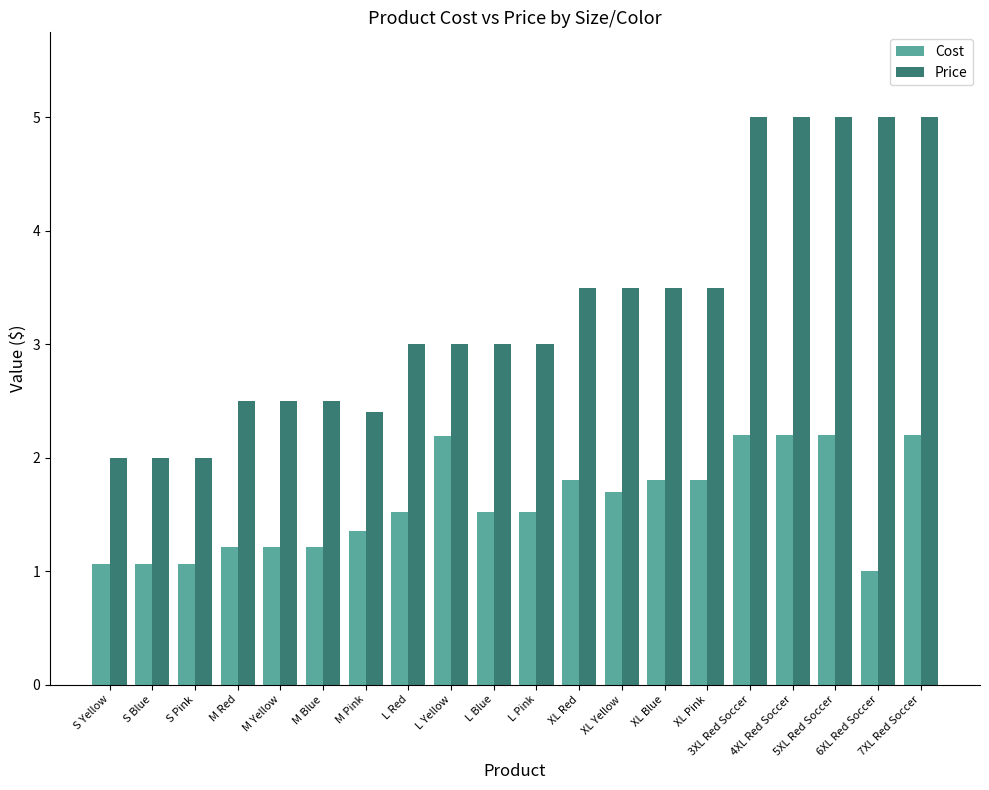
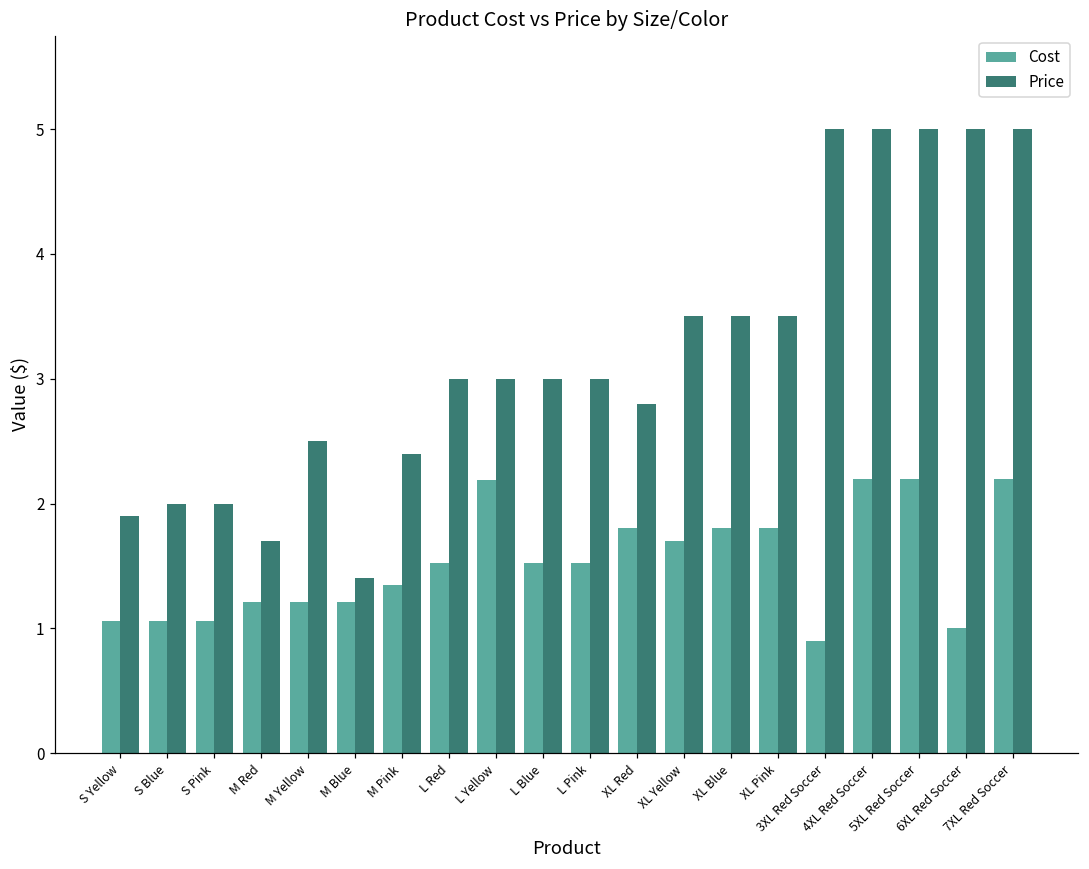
Price, S Yellow: 2.0 -> 1.9
Price, M Red: 2.5 -> 1.7
Price, M Blue: 2.5 -> 1.4
Price, XL Red: 3.5 -> 2.8
Cost, 3XL Red Soccer: 2.2 -> 0.9
